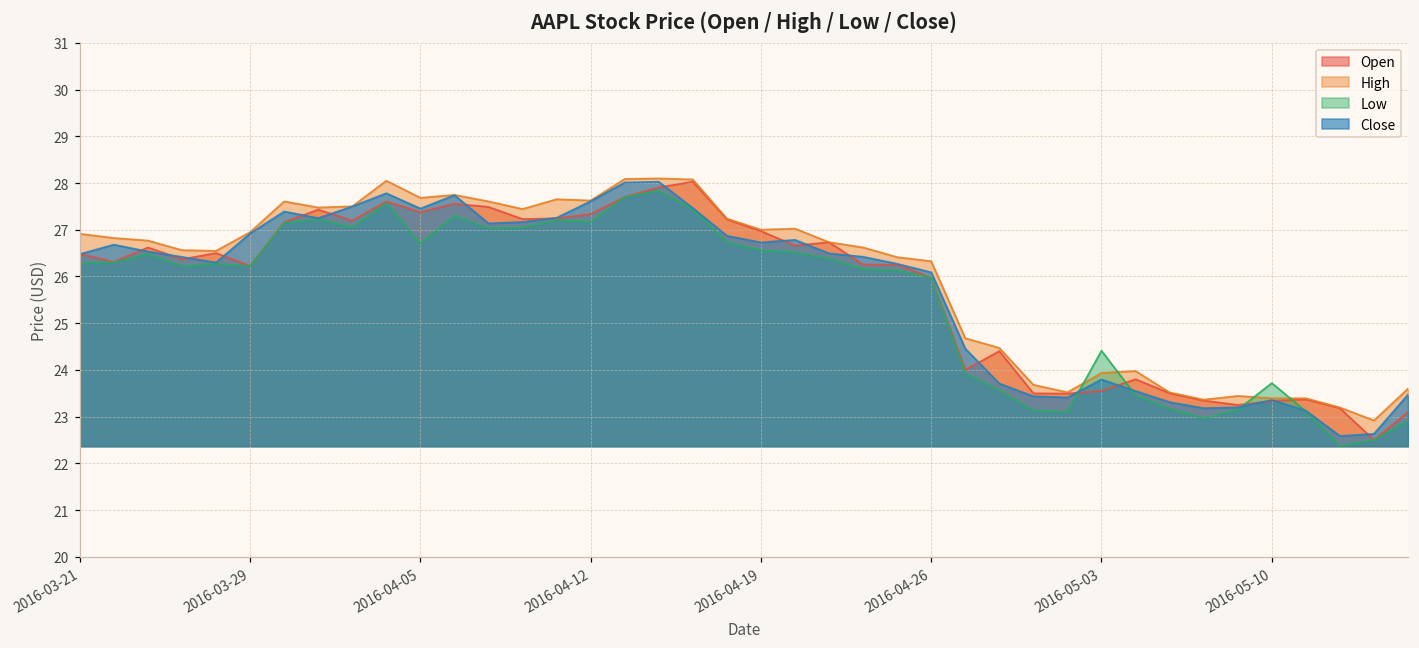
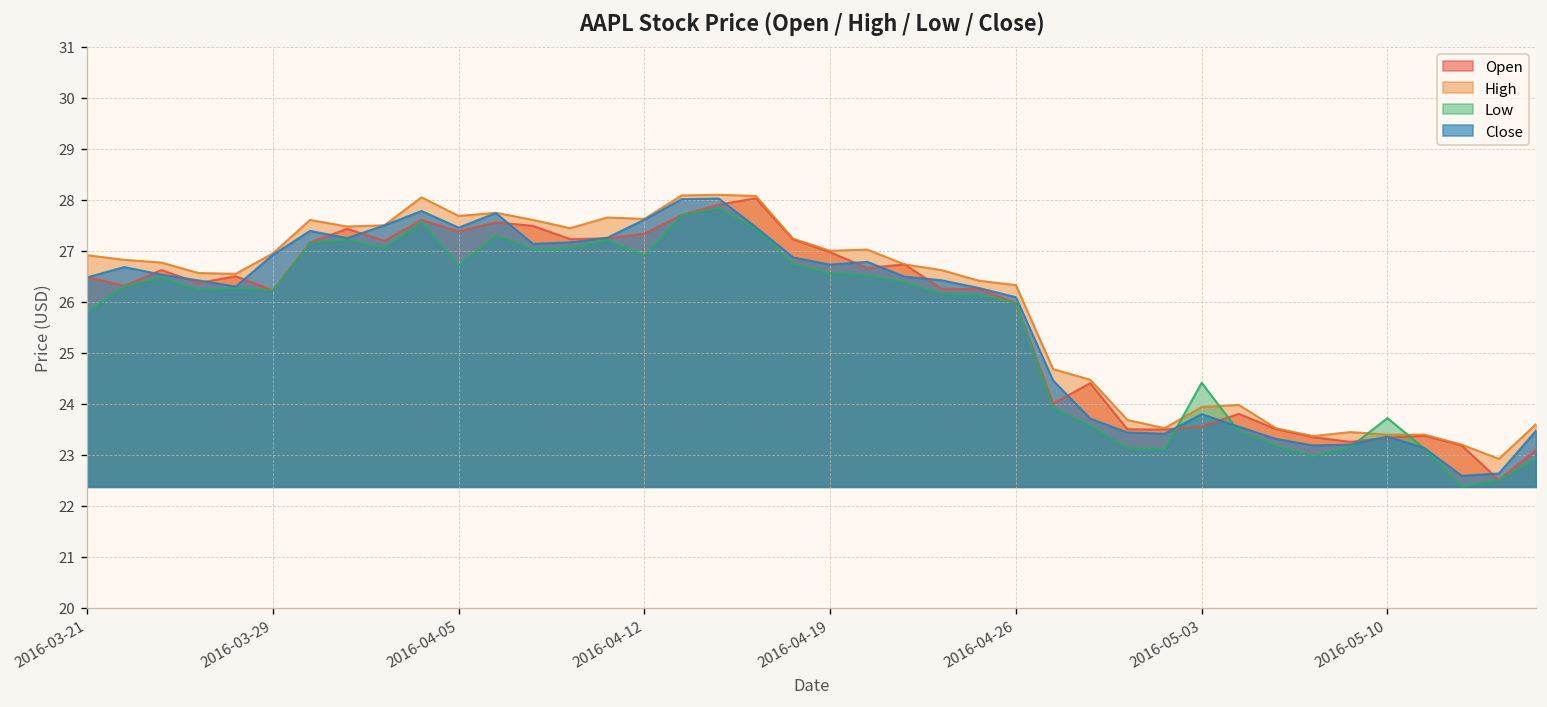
Low, 2016-03-21: 26.3 -> 25.8
Low, 2016-04-12: 27.2 -> 26.9
